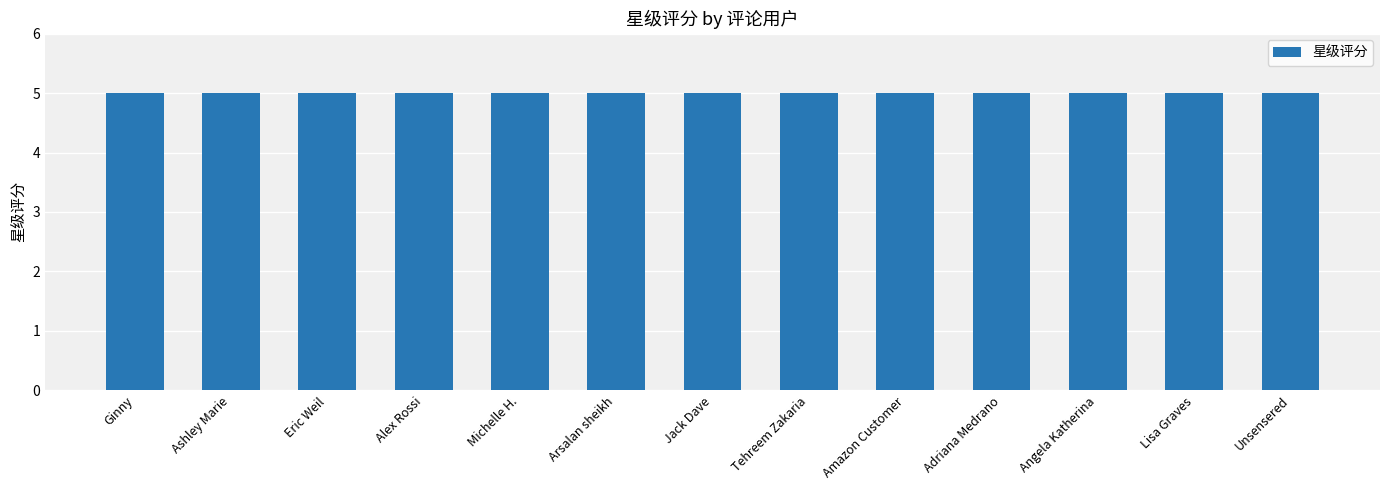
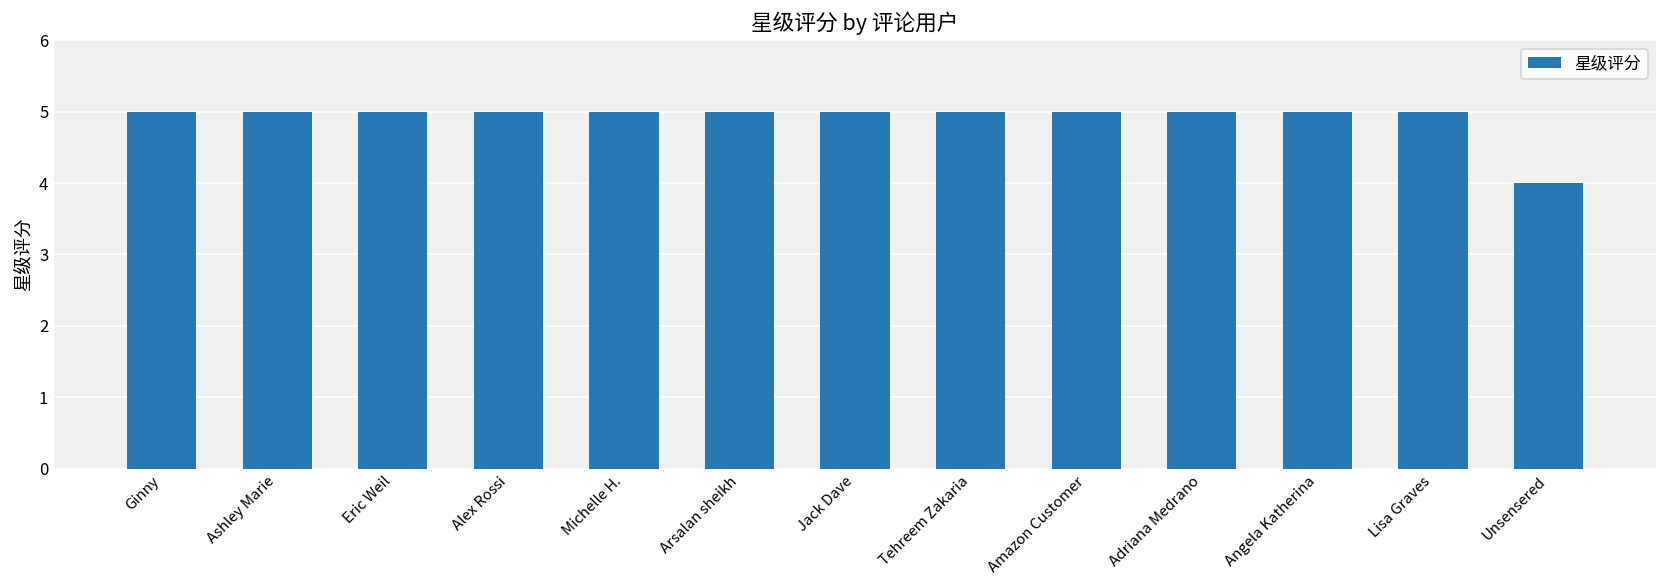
Unsensered: 5 -> 4
